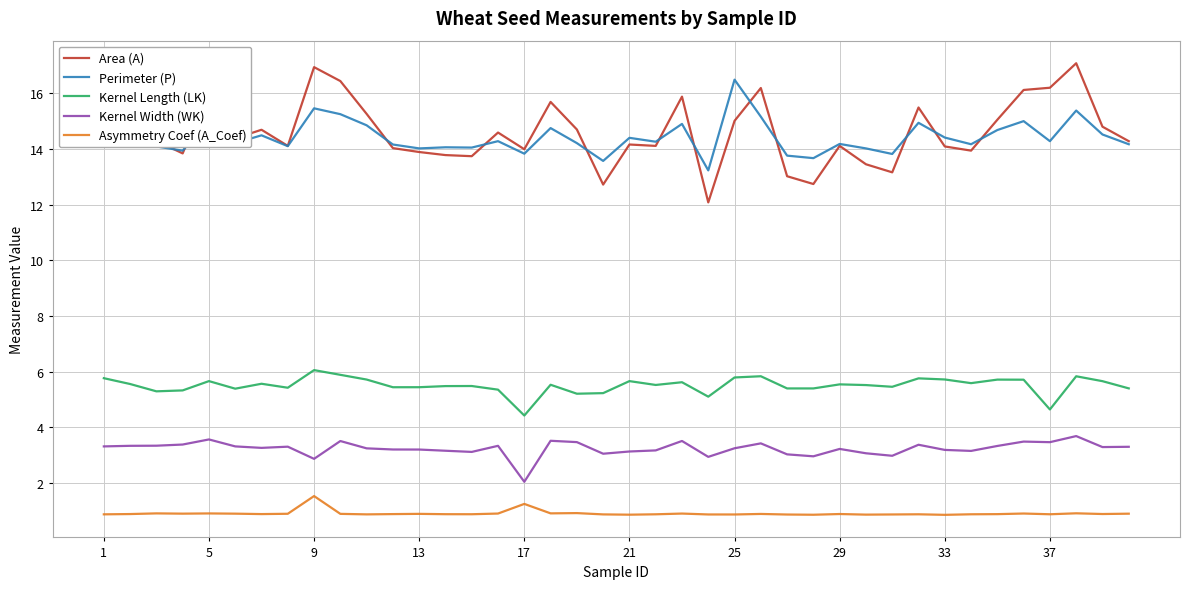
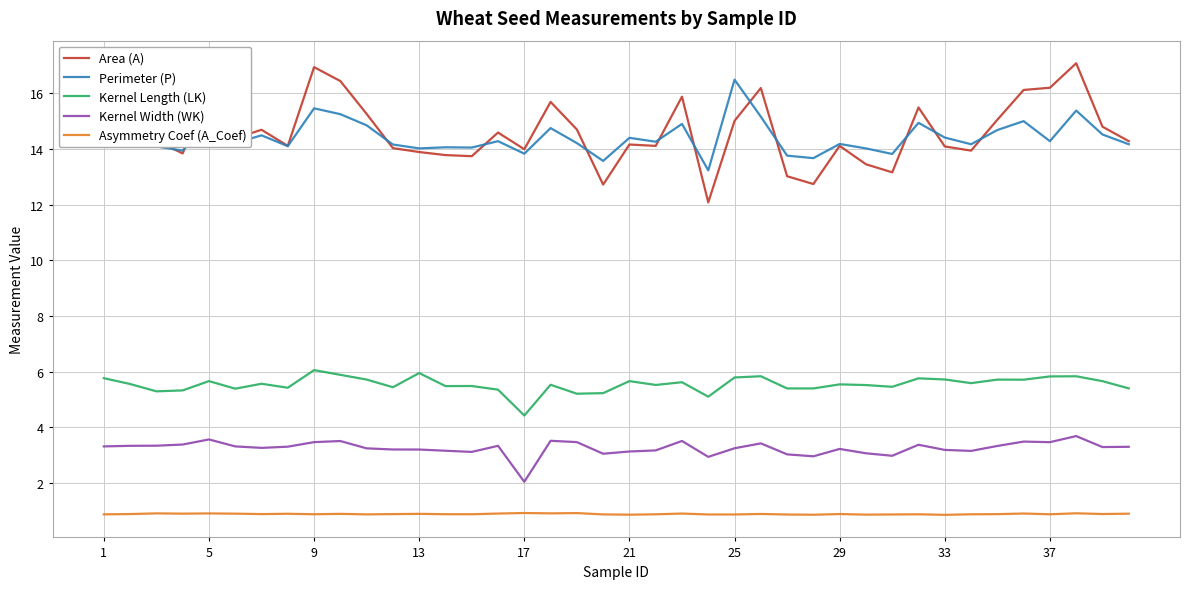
Kernel Width (WK), 9: 2.9 -> 3.5
Asymmetry Coef (A_Coef), 9: 1.5 -> 0.9
Kernel Length (LK), 13: 5.4 -> 5.9
Asymmetry Coef (A_Coef), 17: 1.2 -> 0.9
Kernel Length (LK), 37: 4.6 -> 5.8
